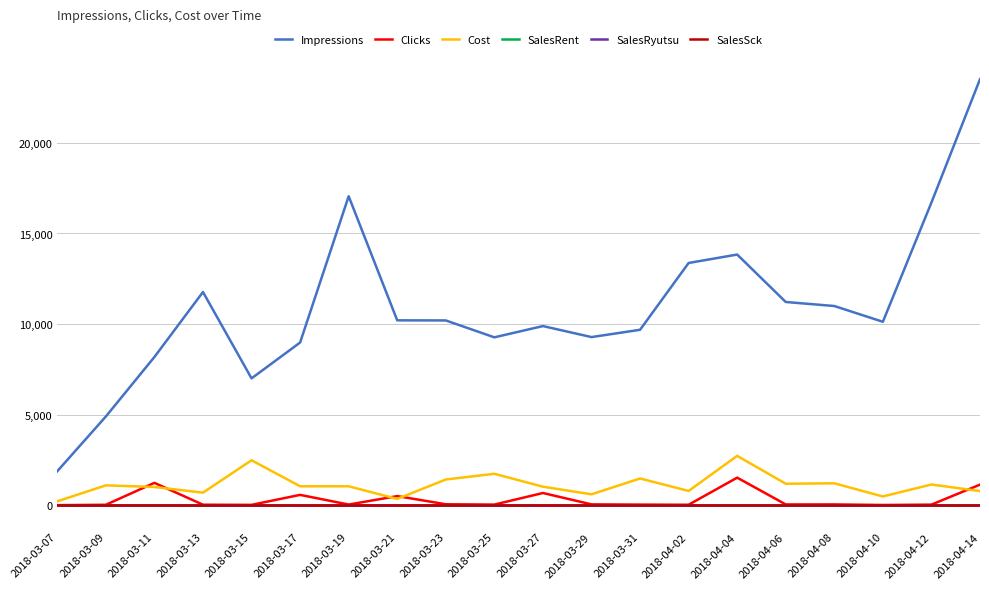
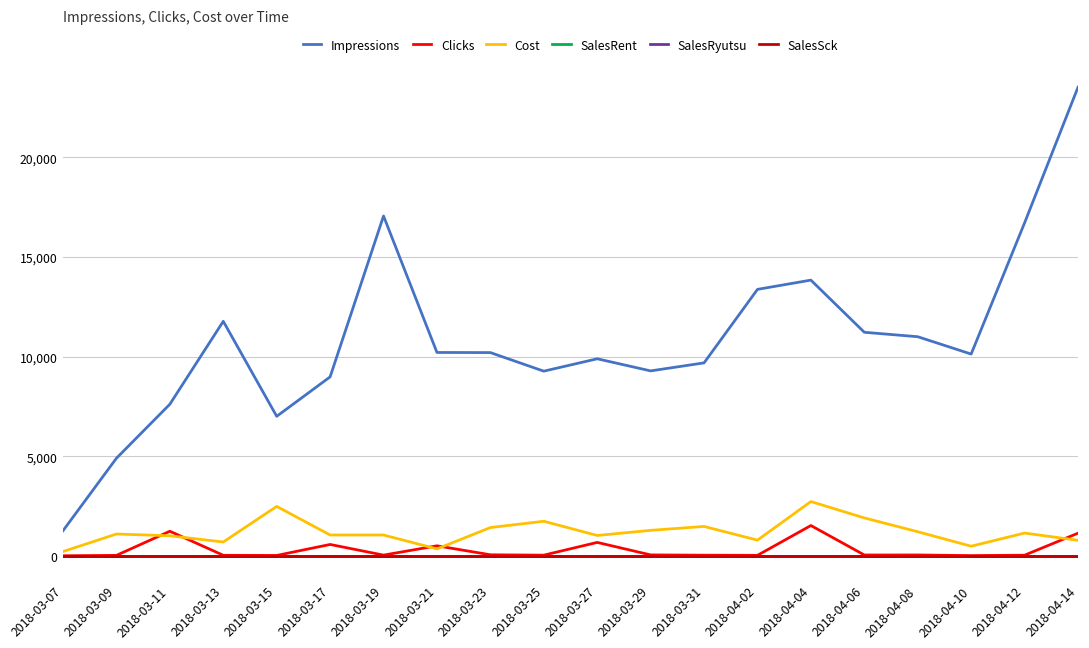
Impressions, 2018-03-07: 1,900 -> 1,300
Impressions, 2018-03-11: 8,200 -> 7,600
Cost, 2018-03-29: 600 -> 1,300
Cost, 2018-04-06: 1,200 -> 1,900
